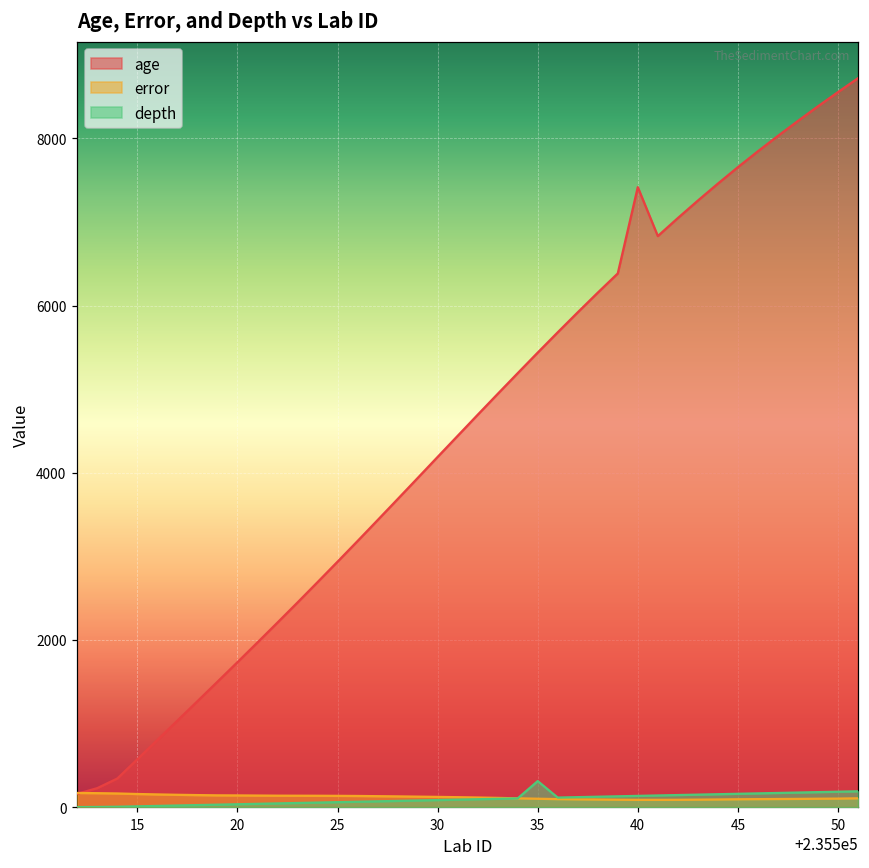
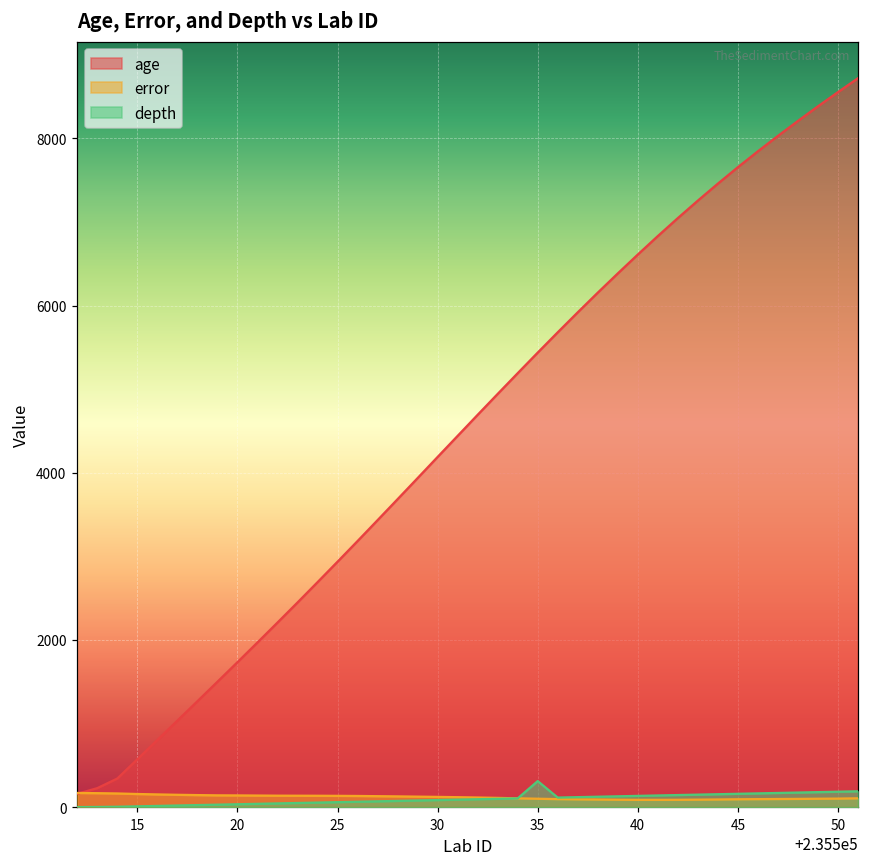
age, 40: 7400 -> 6600
